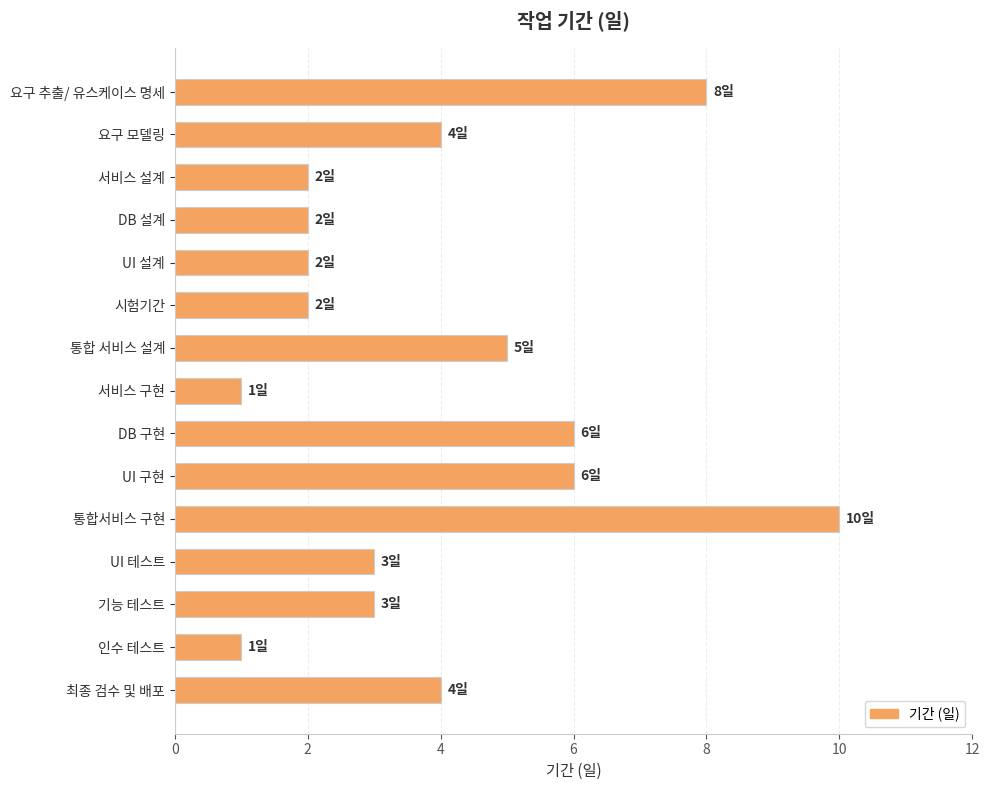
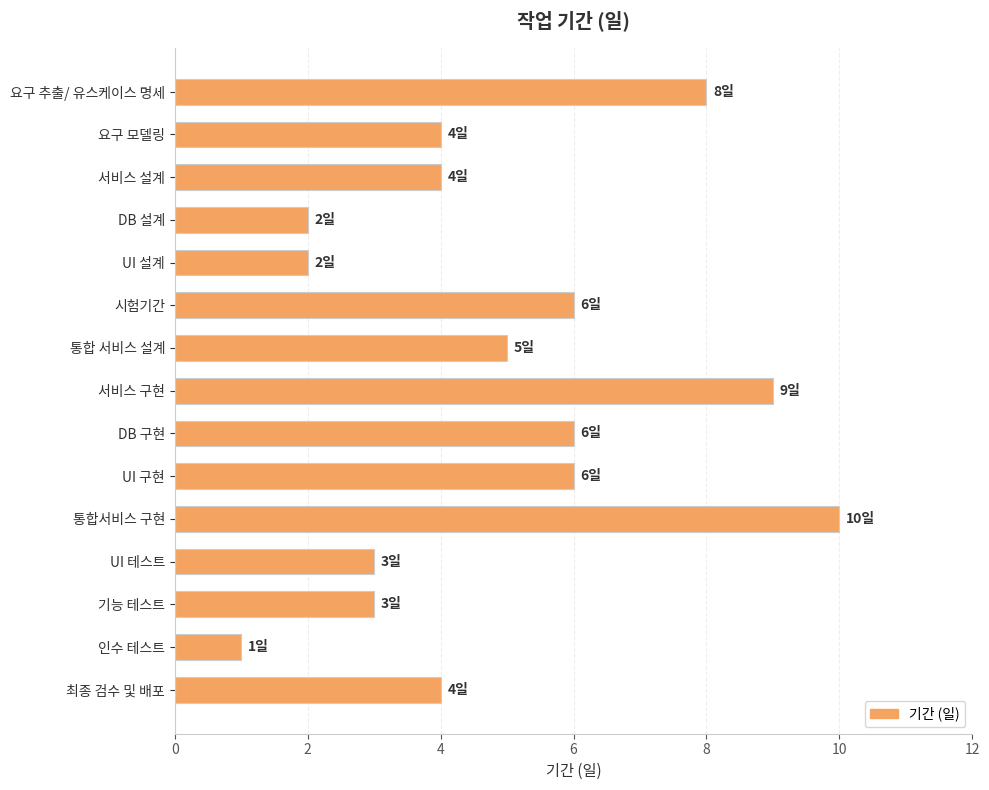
서비스 설계: 2일 -> 4일
시험기간: 2일 -> 6일
서비스 구현: 1일 -> 9일
